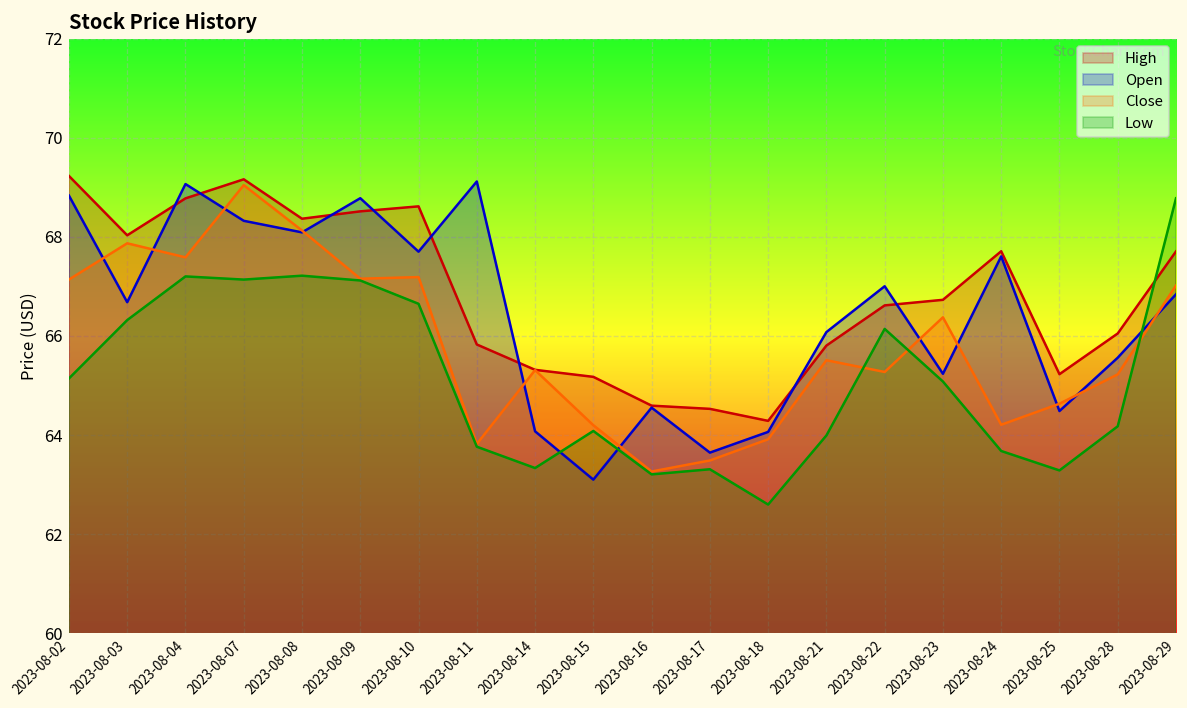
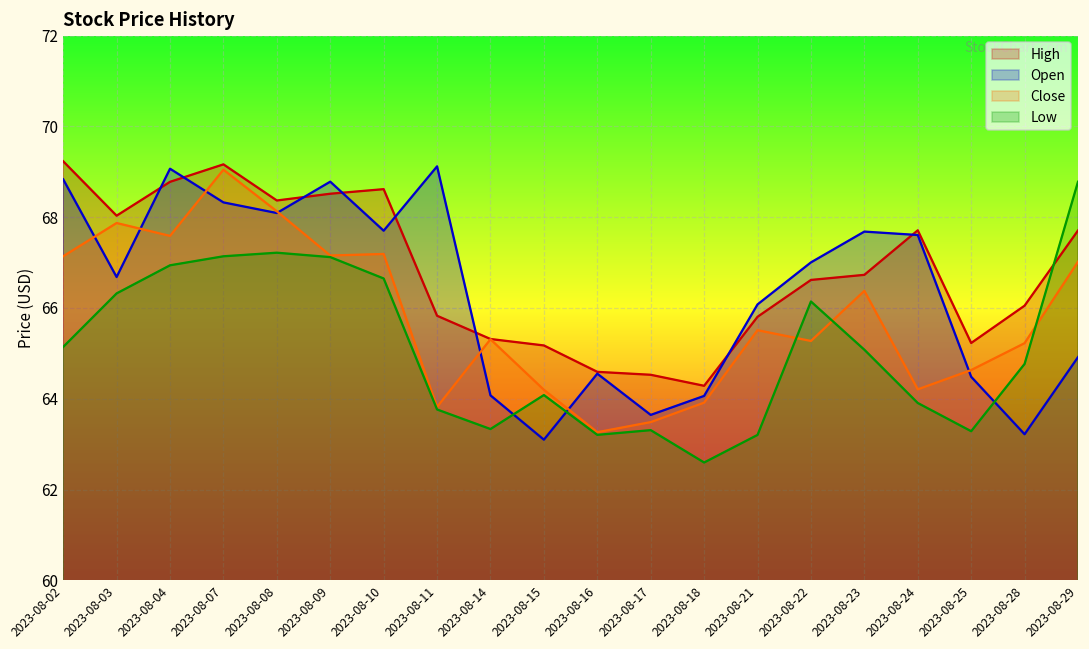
Low, 2023-08-04: 67.2 -> 66.9
Low, 2023-08-21: 64.0 -> 63.2
Open, 2023-08-23: 65.2 -> 67.7
Low, 2023-08-24: 63.7 -> 63.9
Open, 2023-08-28: 65.6 -> 63.2
Low, 2023-08-28: 64.2 -> 64.8
Open, 2023-08-29: 66.8 -> 64.9
